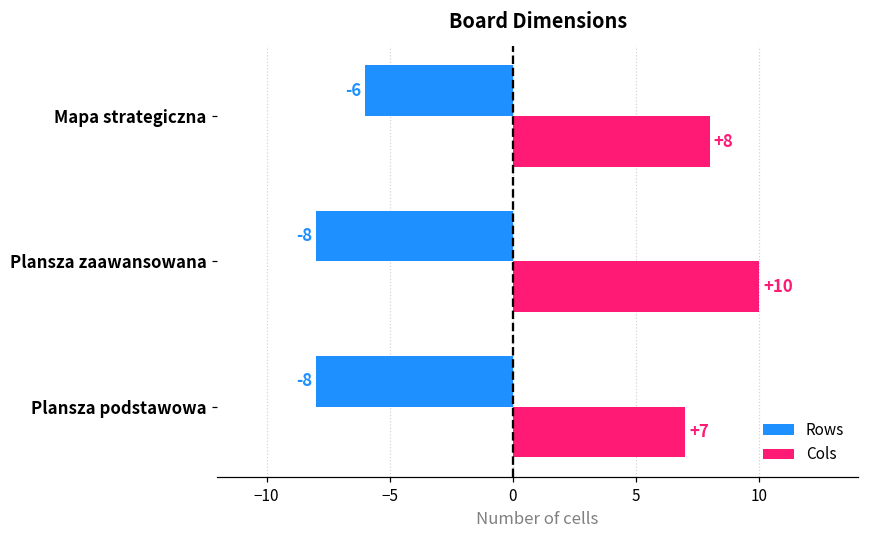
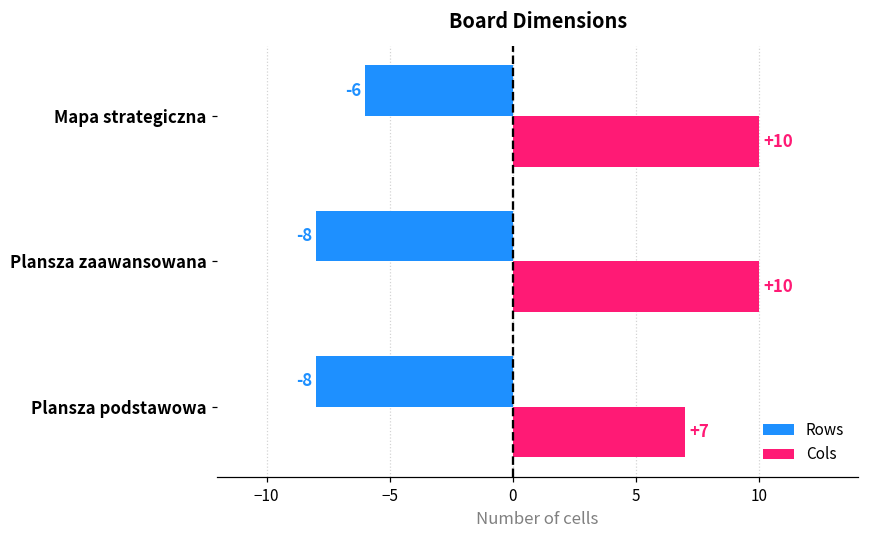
Cols, Mapa strategiczna: +8 -> +10
